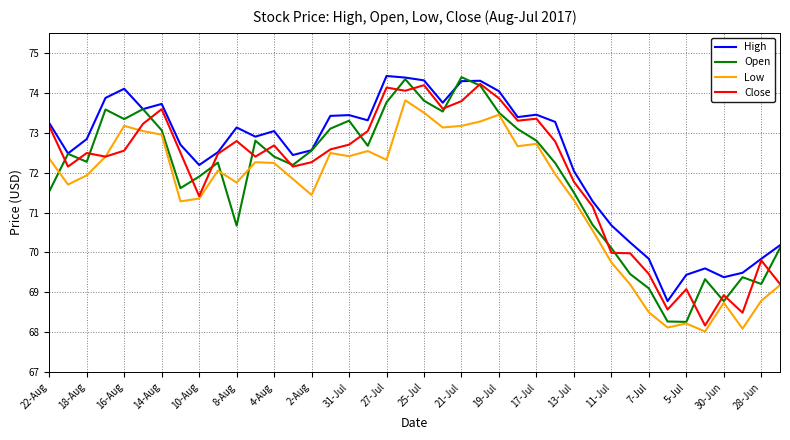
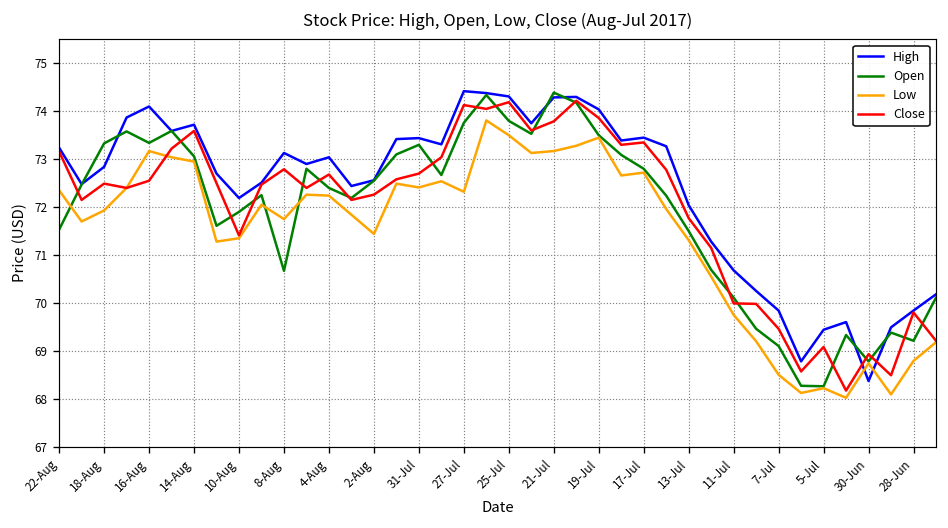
Open, 18-Aug: 72.3 -> 73.3
High, 30-Jun: 69.4 -> 68.4
